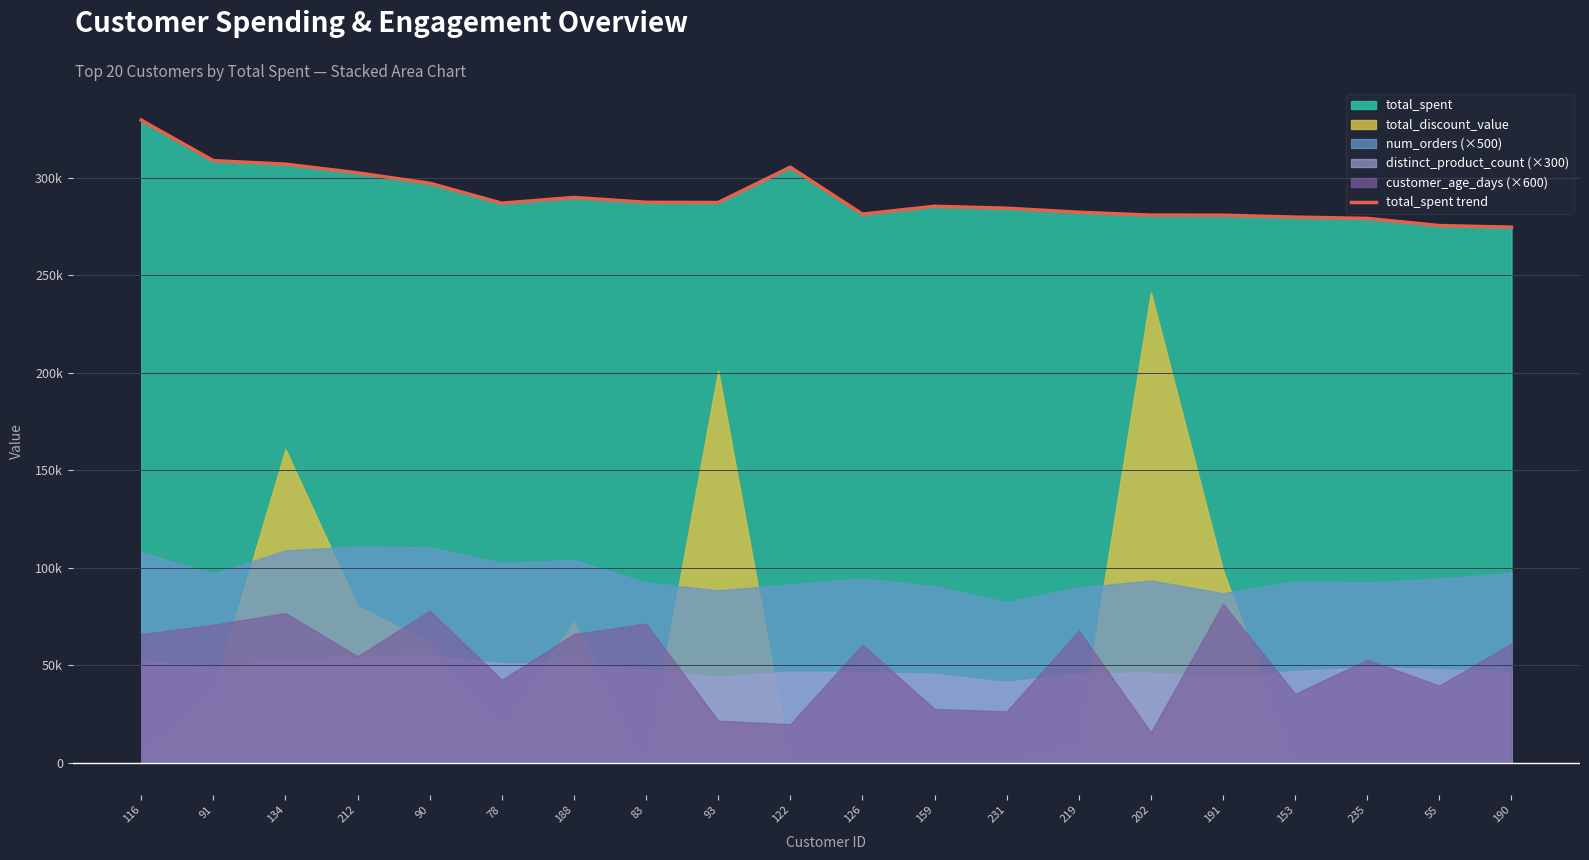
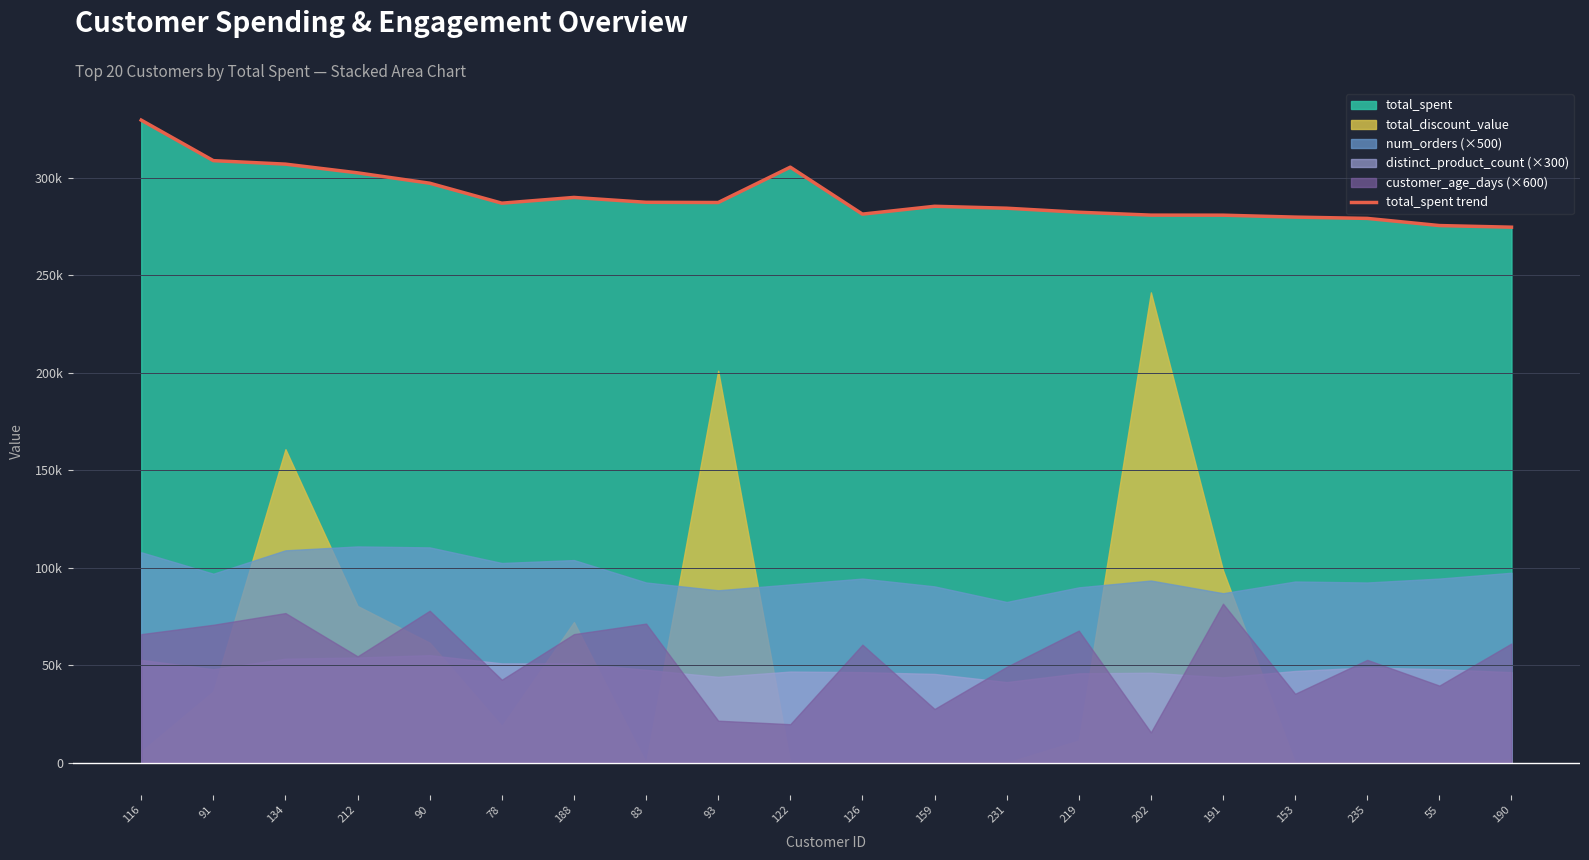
customer_age_days (×600), 231: 26000 -> 49000
